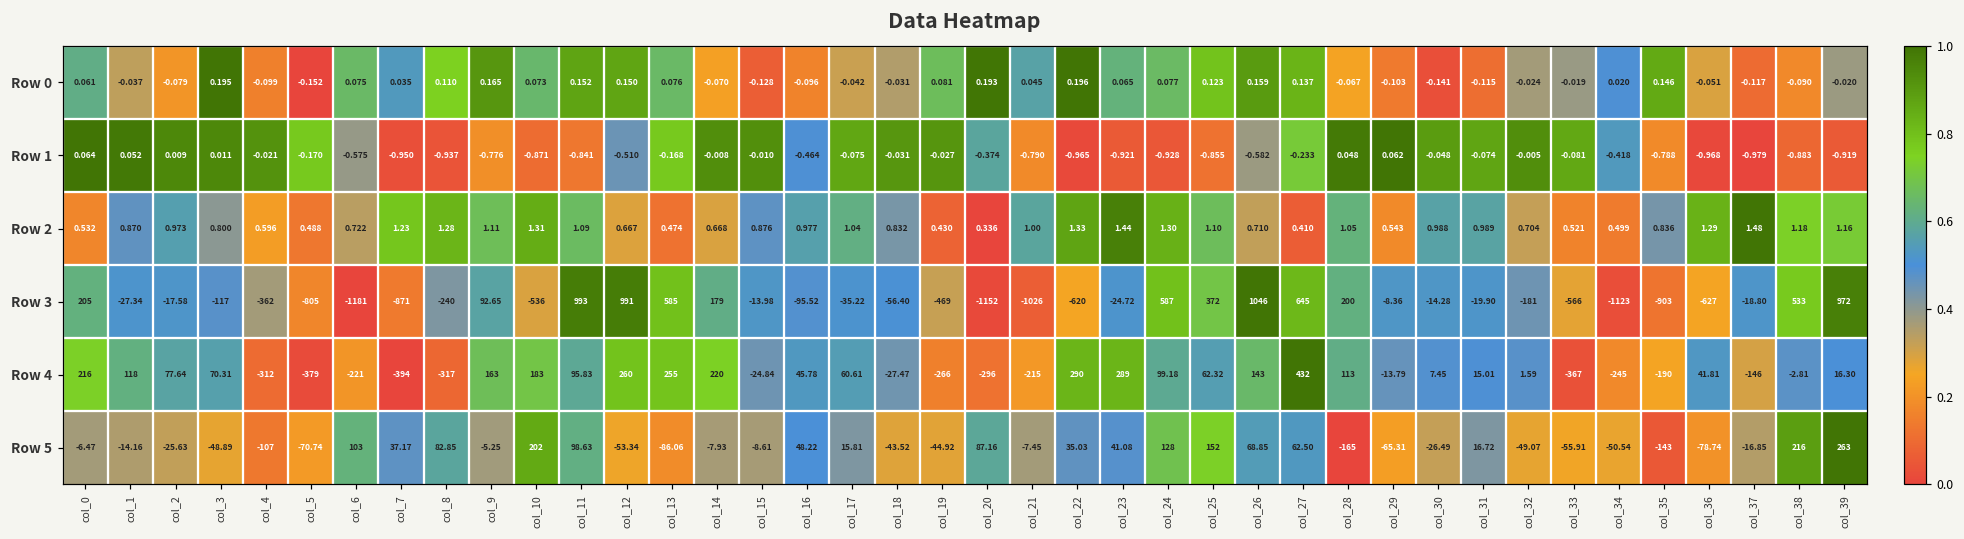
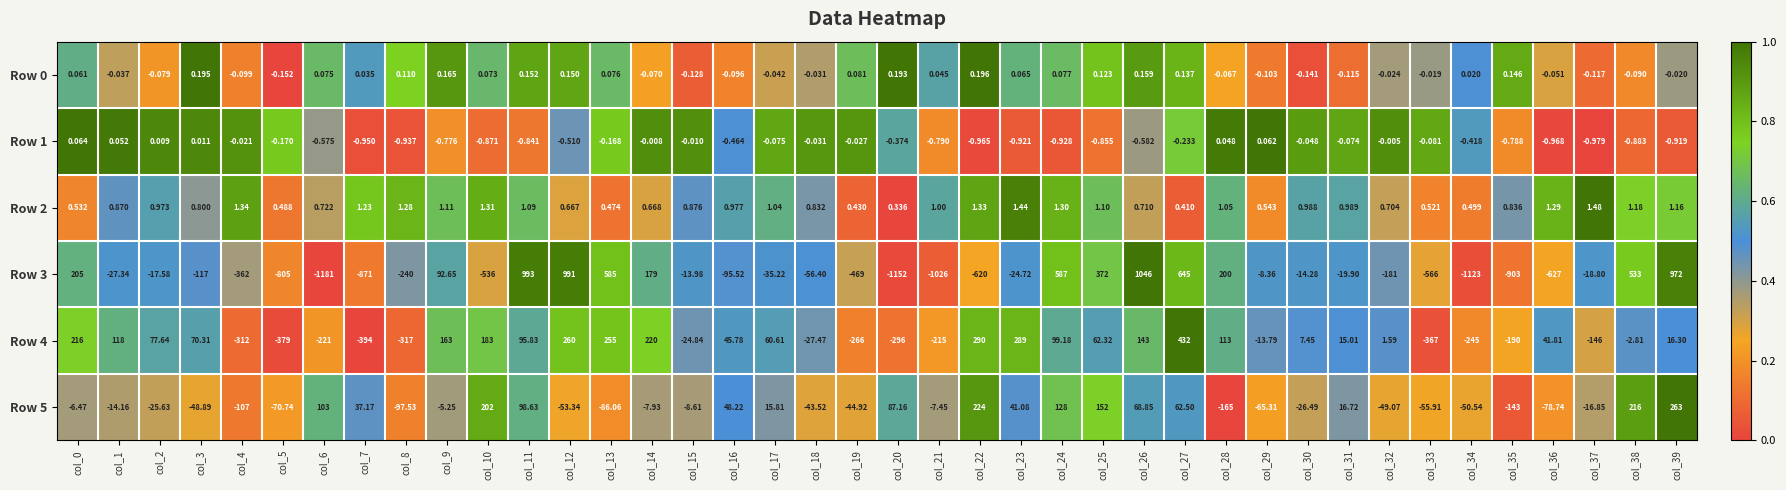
Row 2, col_4: 0.596 -> 1.34
Row 5, col_8: 82.85 -> -97.53
Row 5, col_22: 35.03 -> 224
